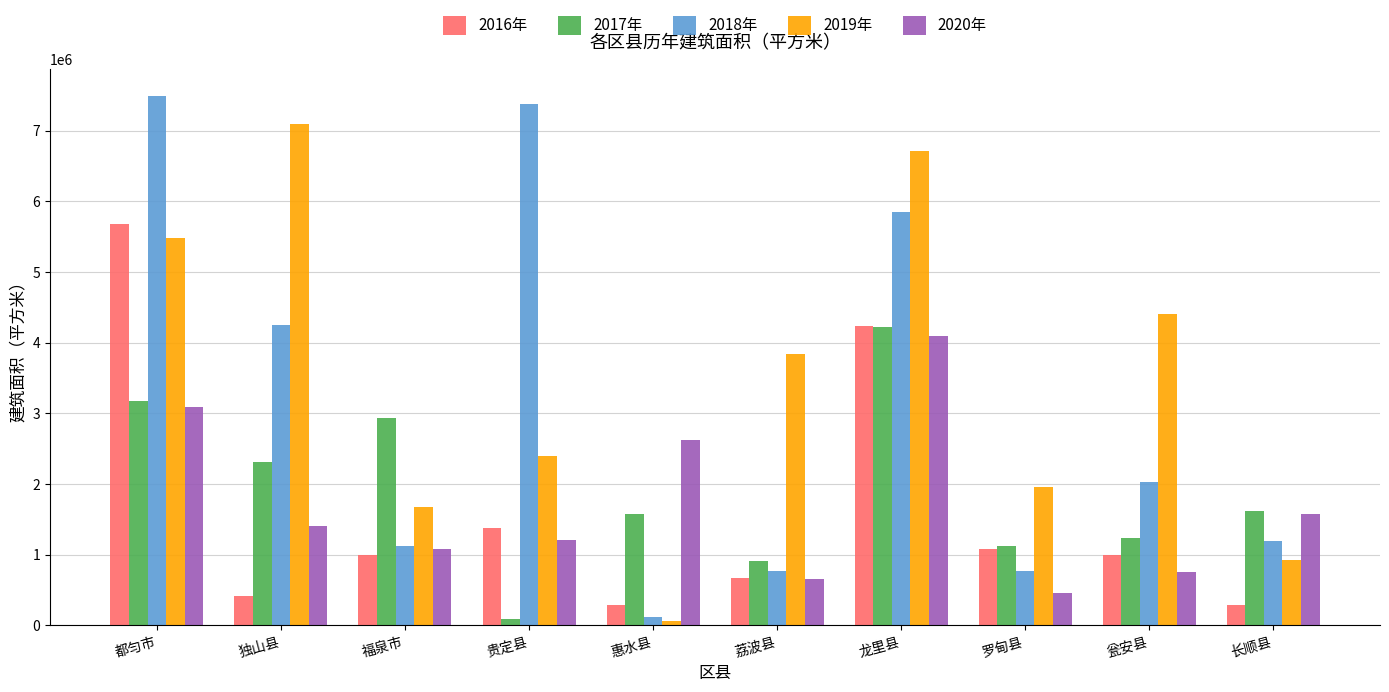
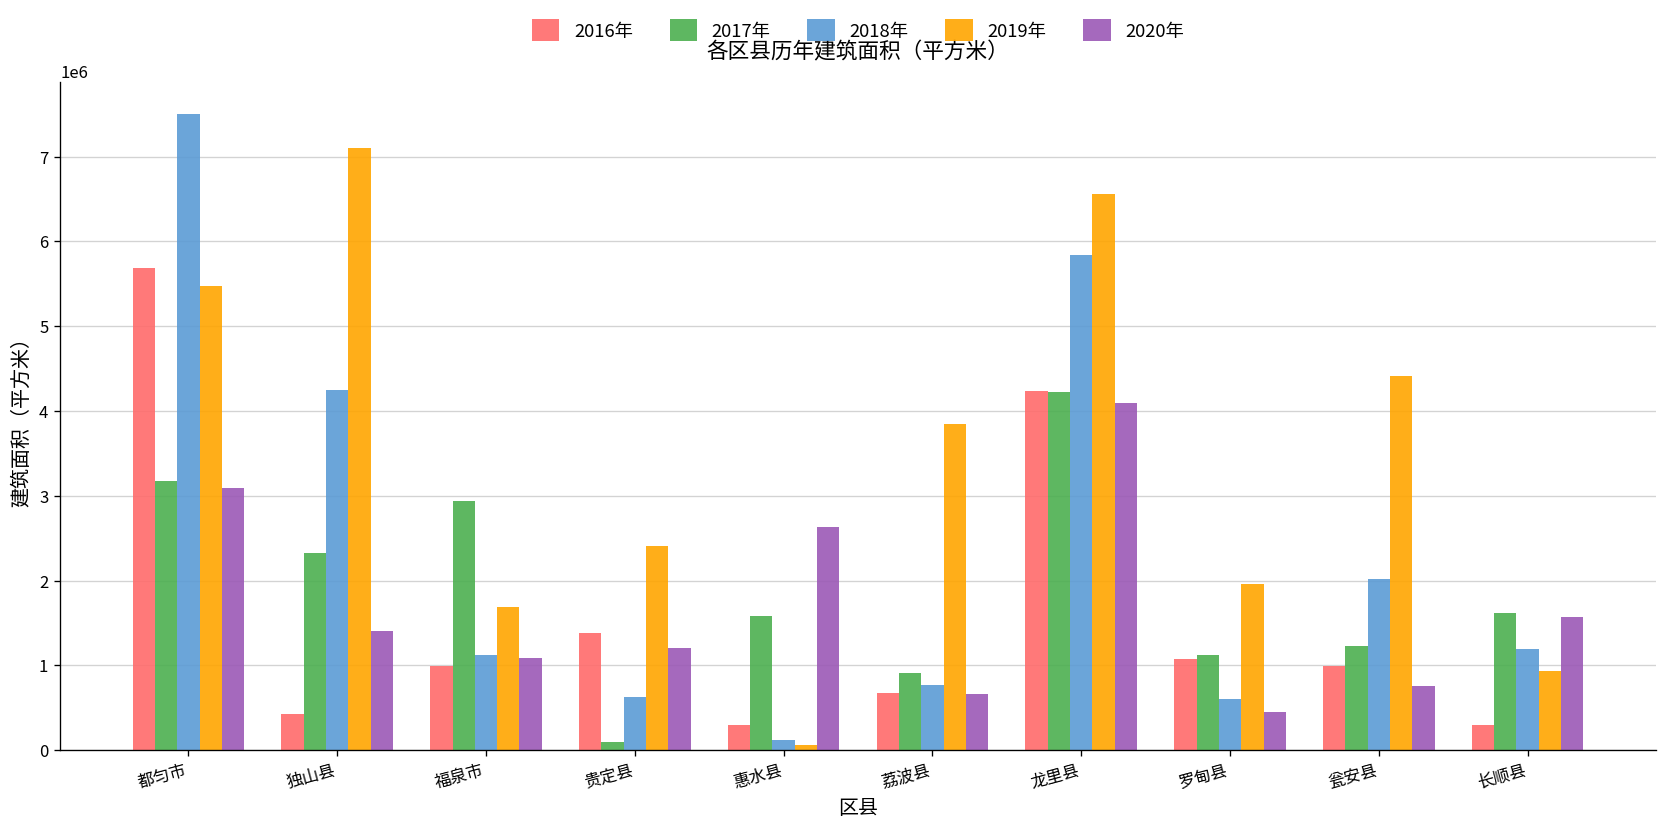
2018年, 贵定县: 7400000 -> 600000
2019年, 龙里县: 6700000 -> 6600000
2018年, 罗甸县: 800000 -> 600000
